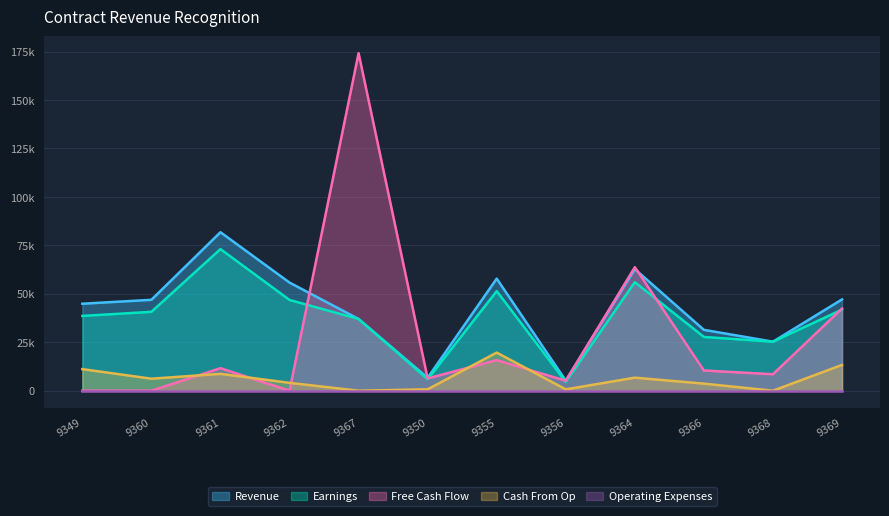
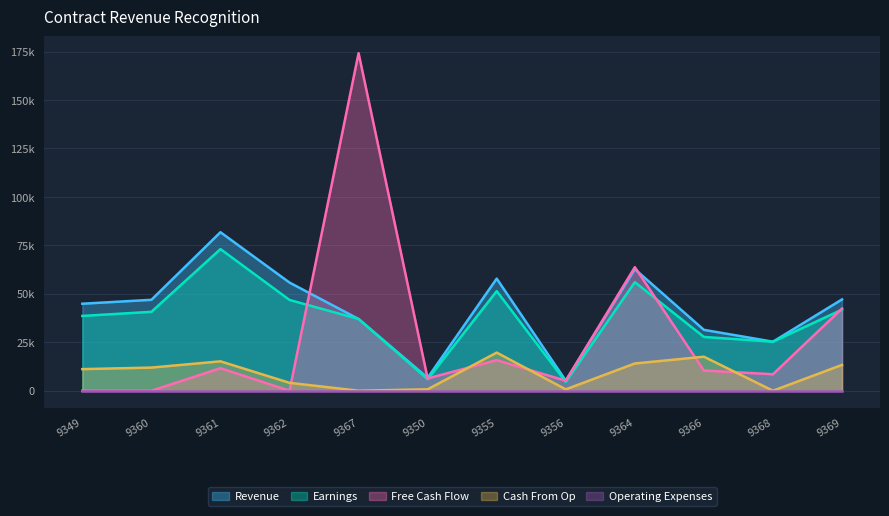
Cash From Op, 9360: 6000 -> 12000
Cash From Op, 9361: 9000 -> 15000
Cash From Op, 9364: 7000 -> 14000
Cash From Op, 9366: 4000 -> 18000
